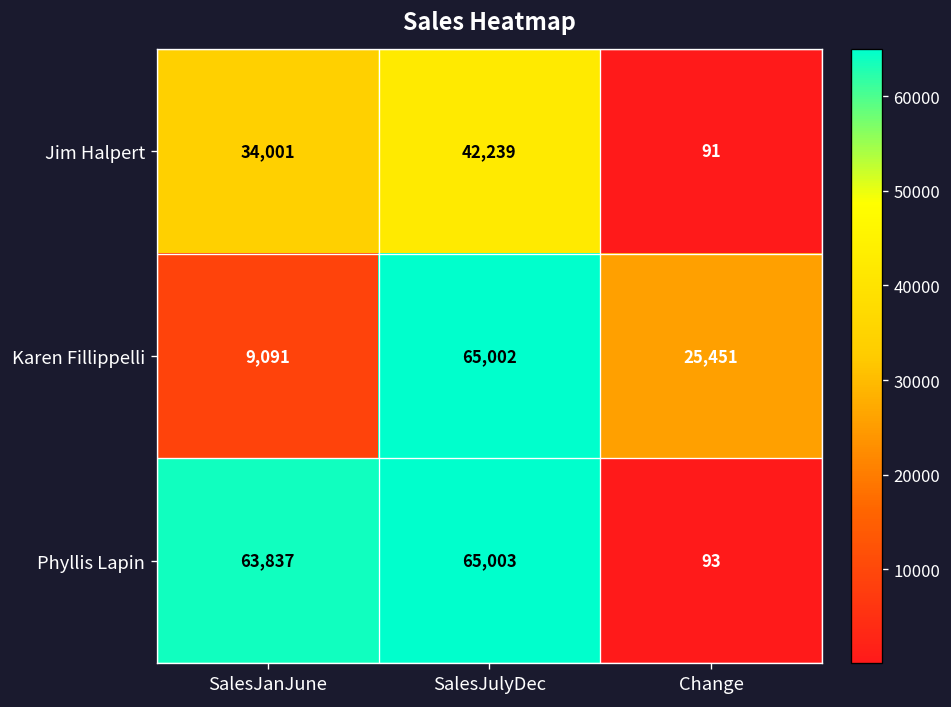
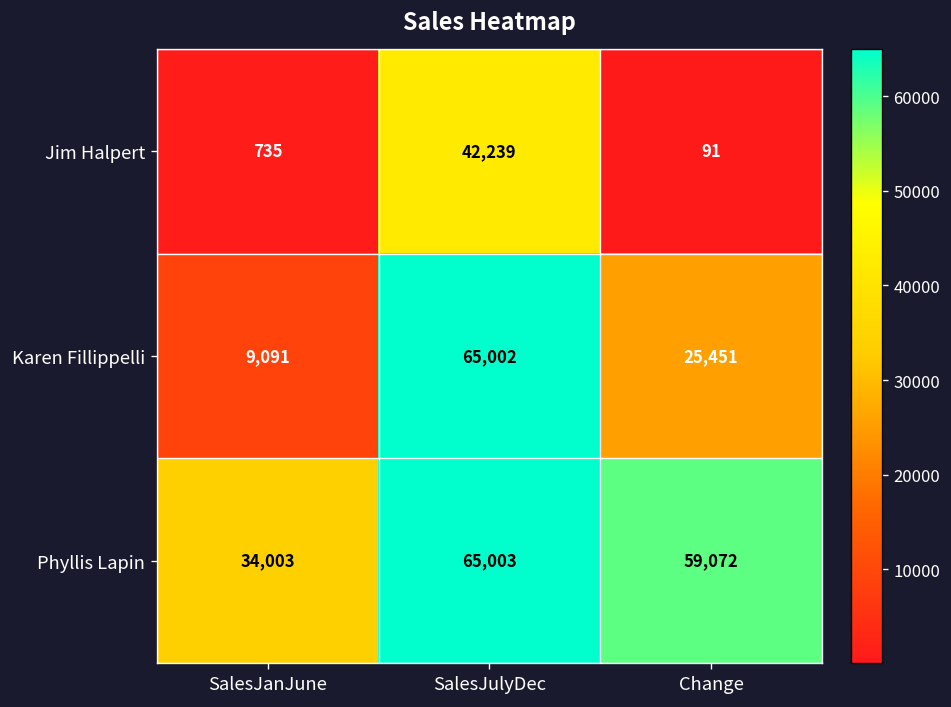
Jim Halpert, SalesJanJune: 34,001 -> 735
Phyllis Lapin, SalesJanJune: 63,837 -> 34,003
Phyllis Lapin, Change: 93 -> 59,072
